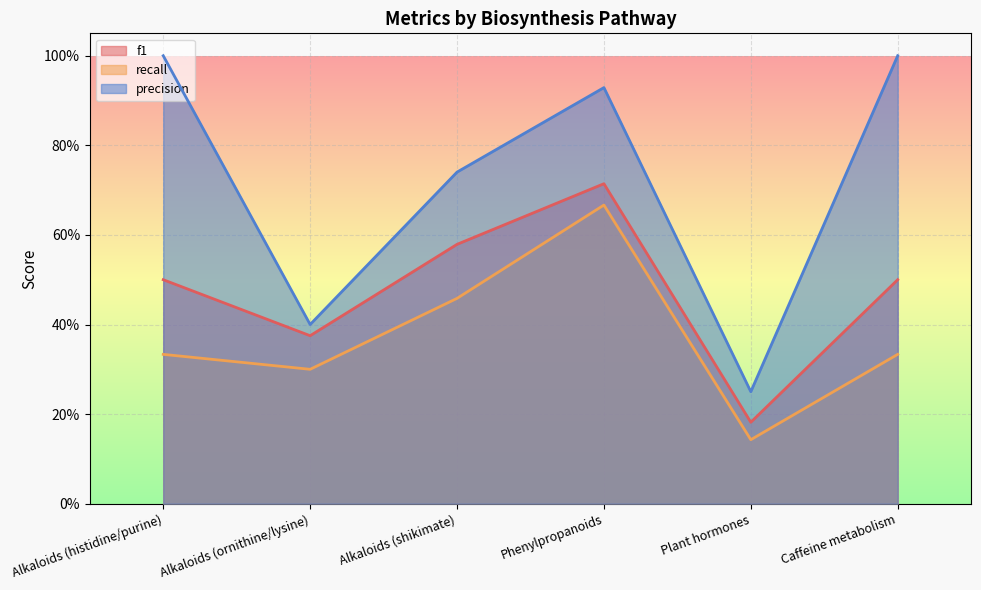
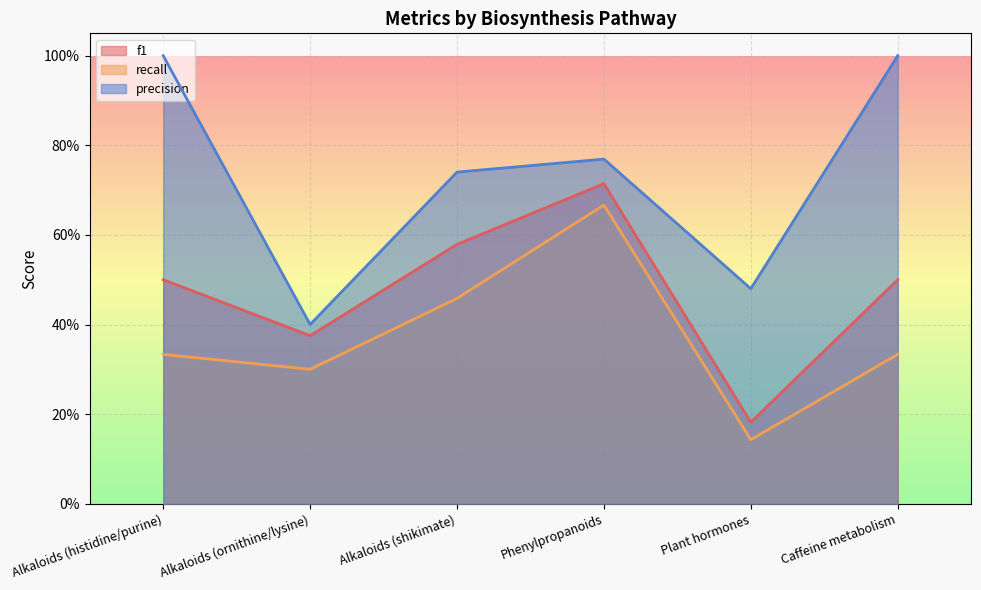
precision, Phenylpropanoids: 93% -> 77%
precision, Plant hormones: 25% -> 48%
